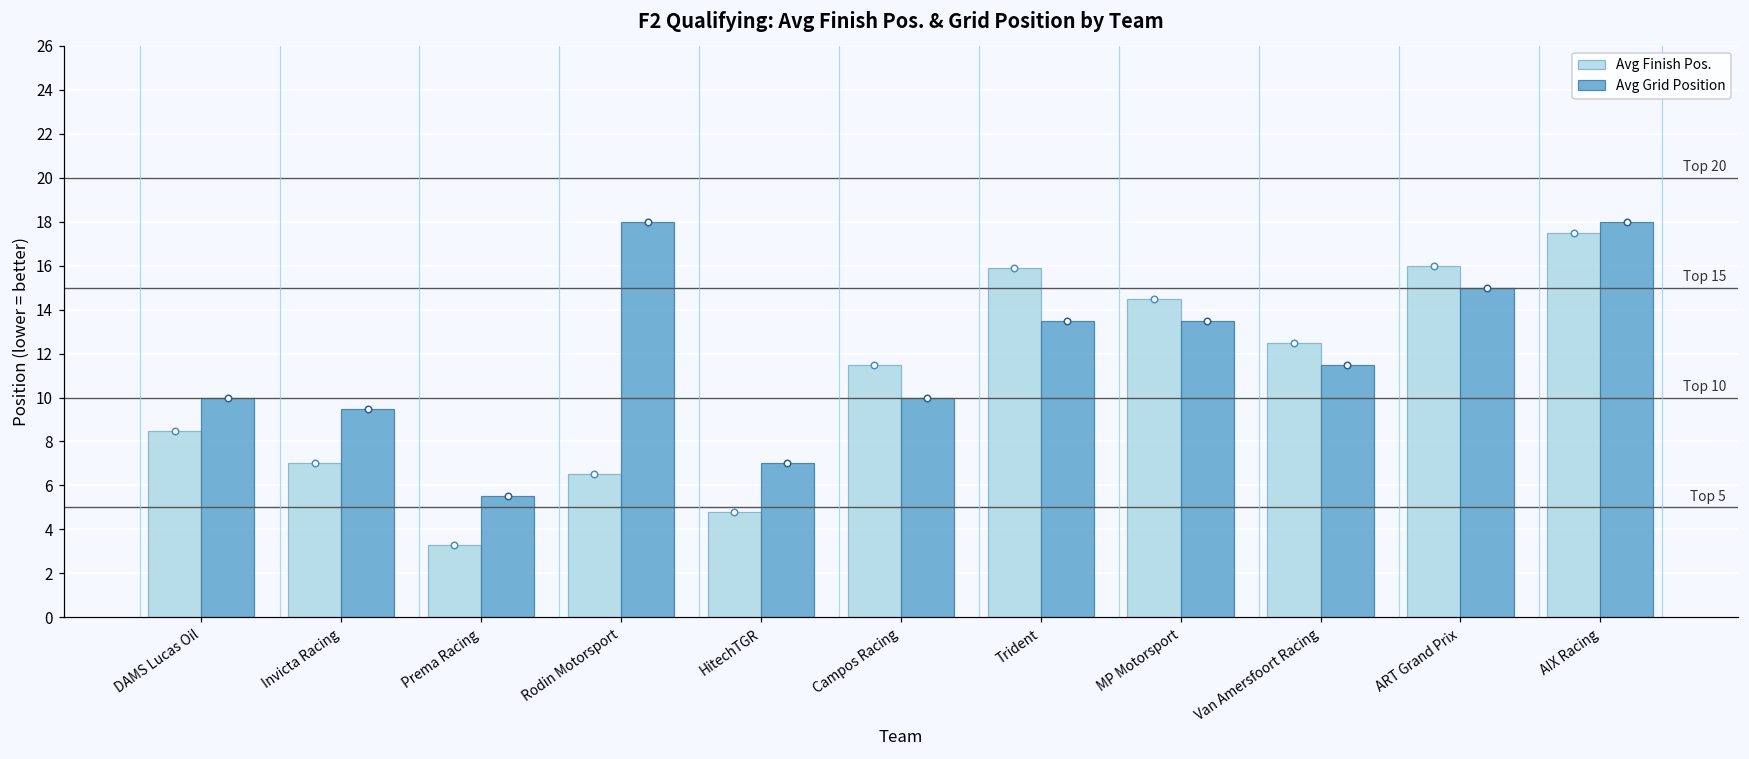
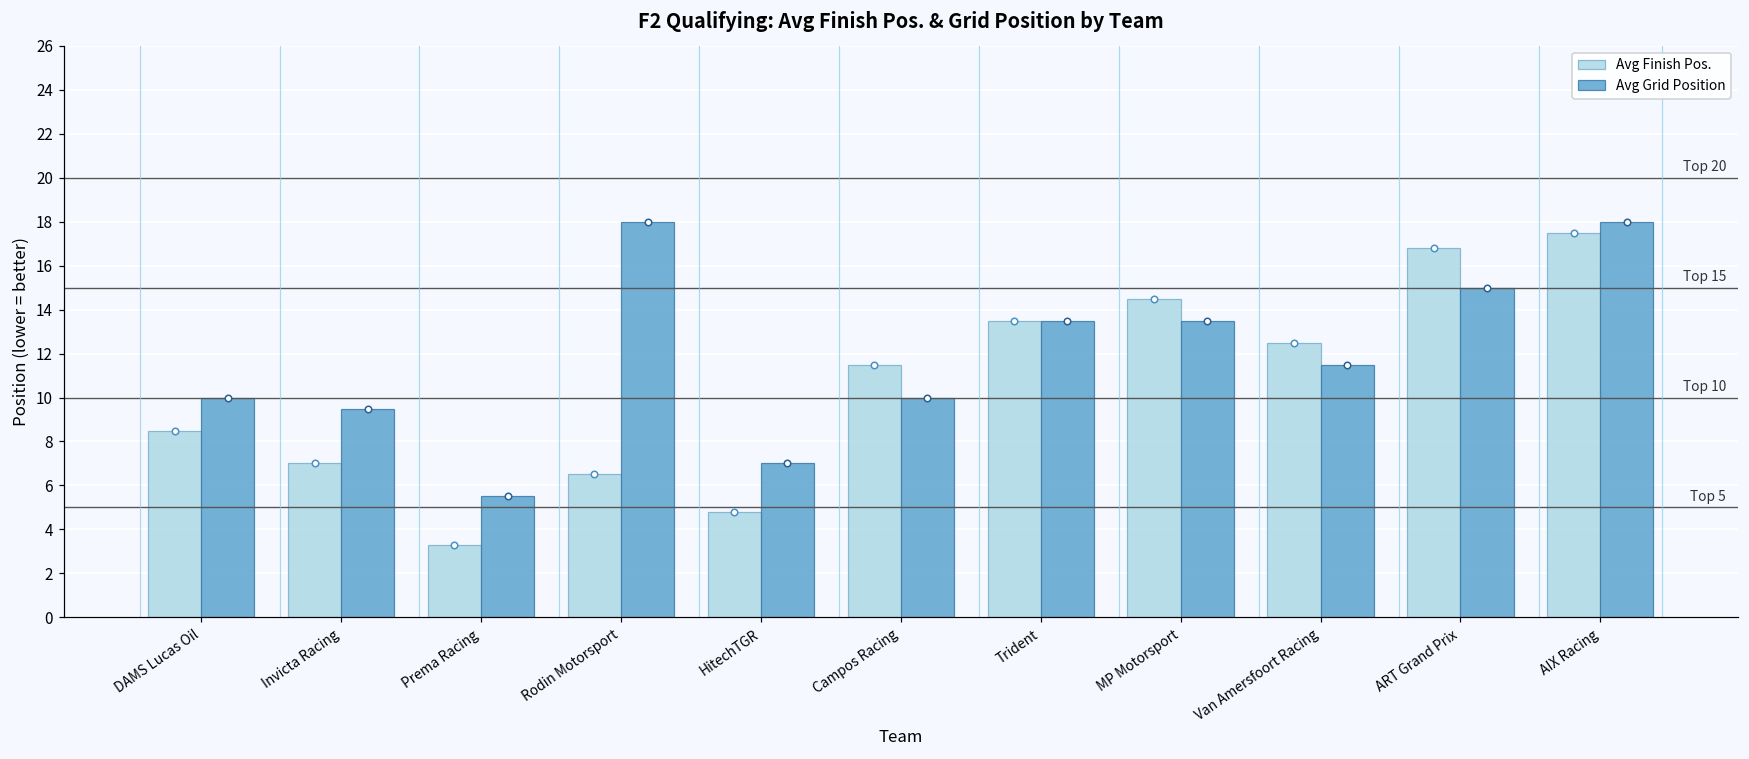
Avg Finish Pos., Trident: 15.9 -> 13.5
Avg Finish Pos., ART Grand Prix: 16.0 -> 16.8
